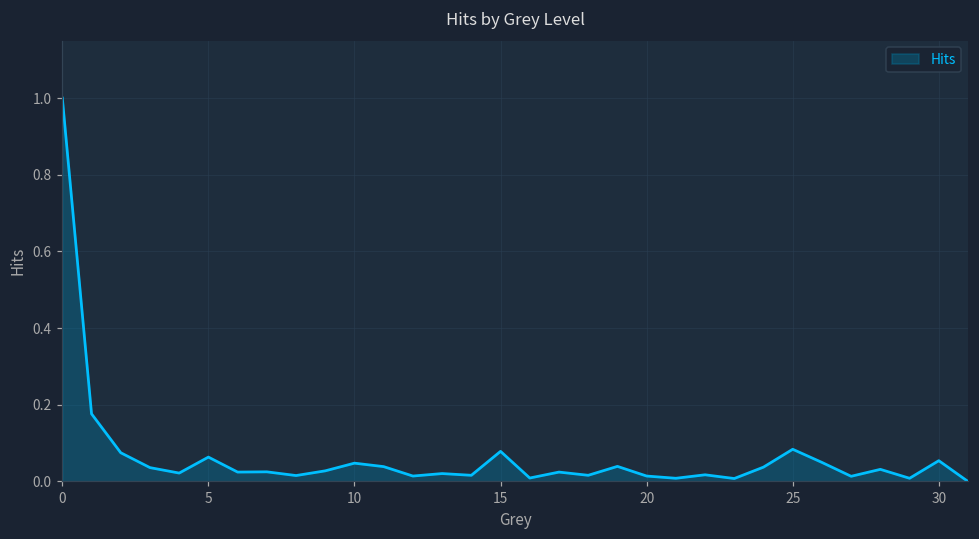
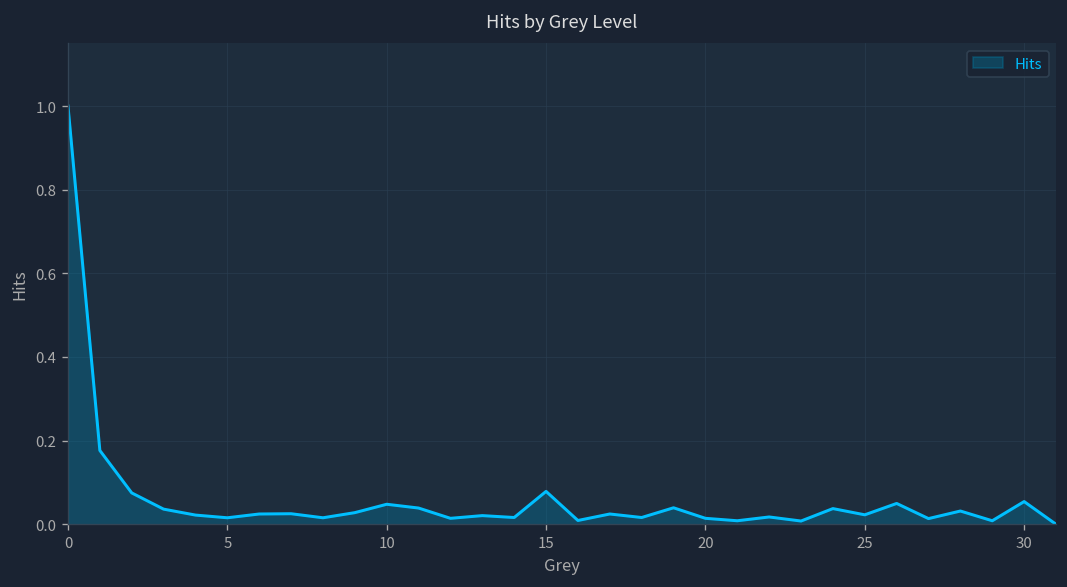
5: 0.06 -> 0.02
25: 0.08 -> 0.02
